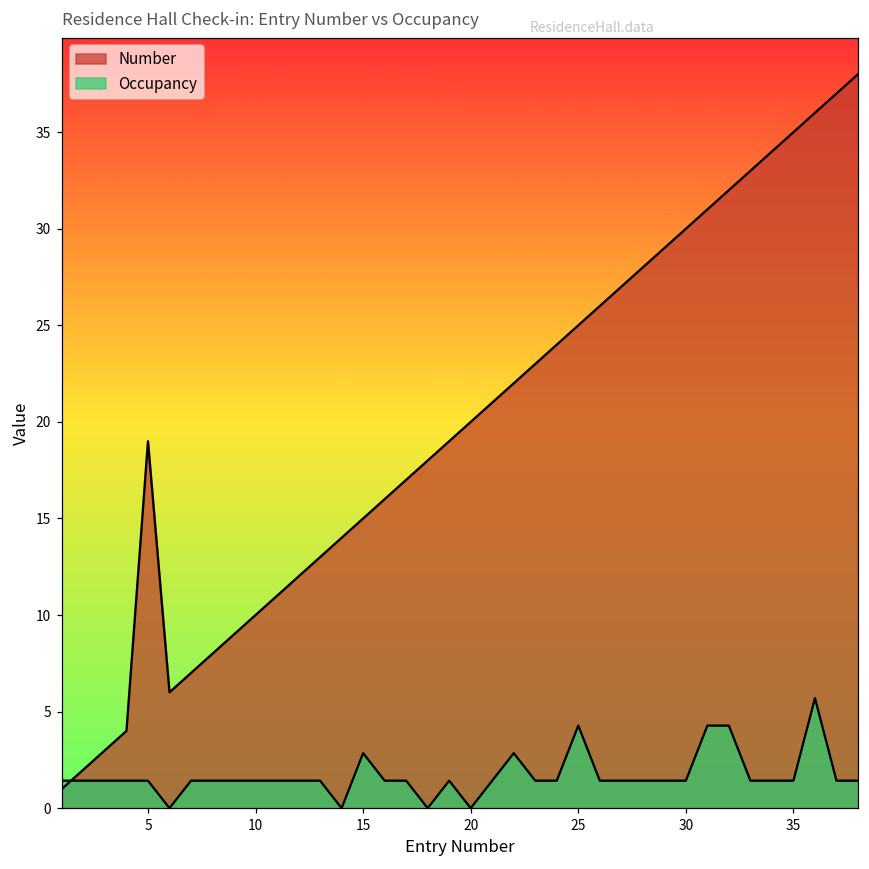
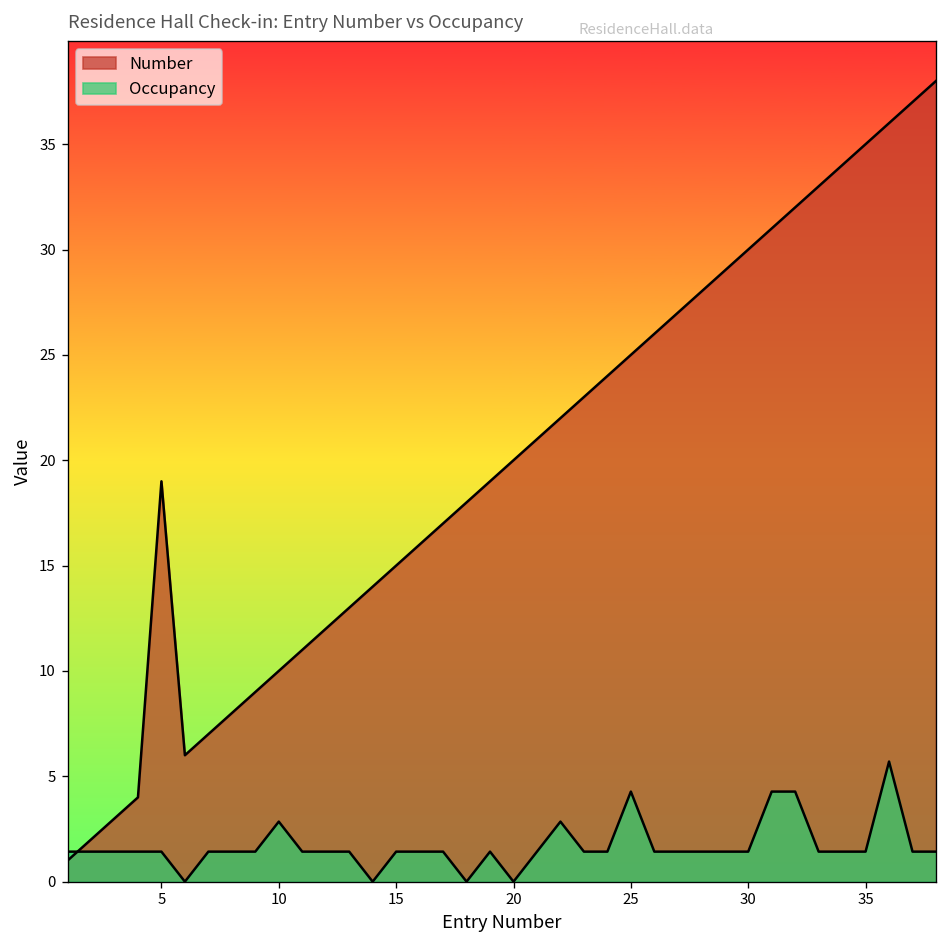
Occupancy, 10: 1.4 -> 2.9
Occupancy, 15: 2.9 -> 1.4
